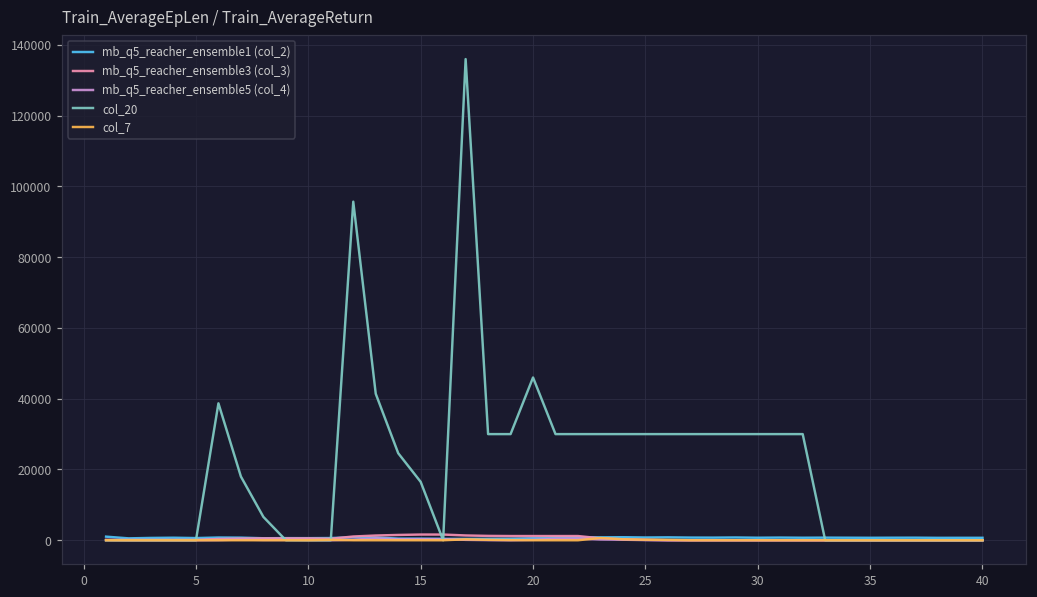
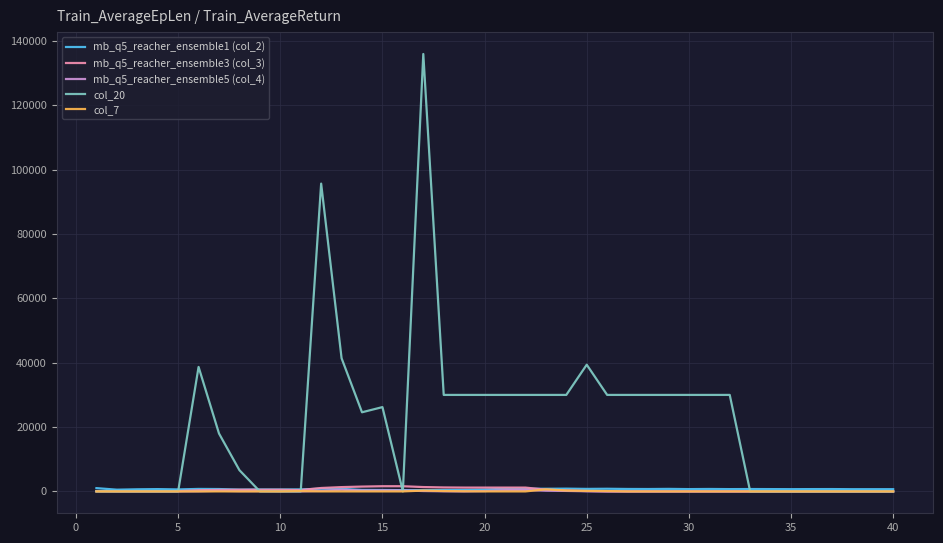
col_20, 15: 17000 -> 26000
col_20, 20: 46000 -> 30000
col_20, 25: 30000 -> 39000
